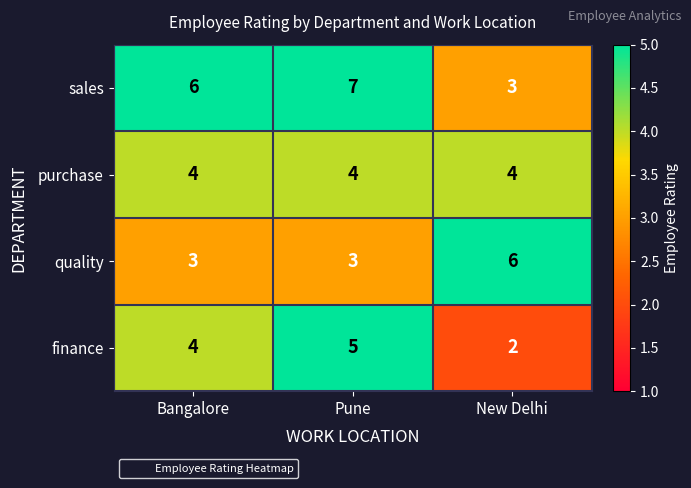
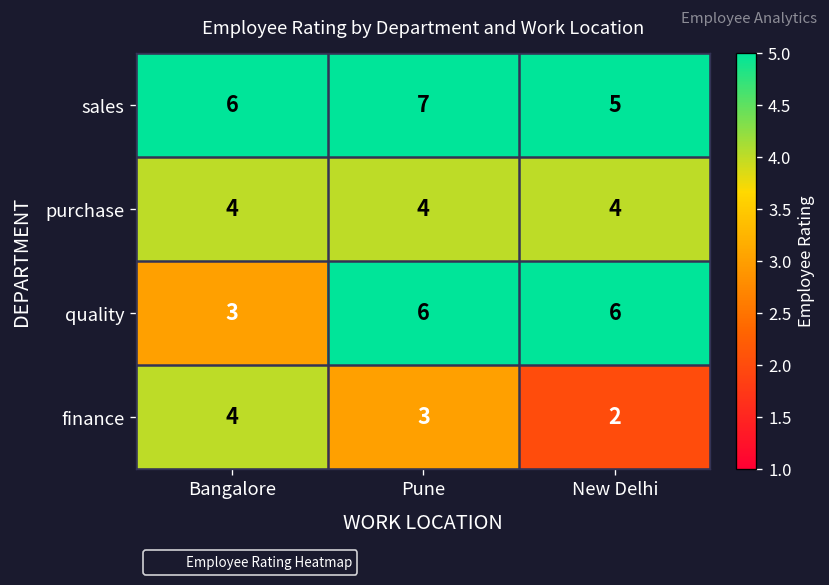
sales, New Delhi: 3 -> 5
quality, Pune: 3 -> 6
finance, Pune: 5 -> 3
